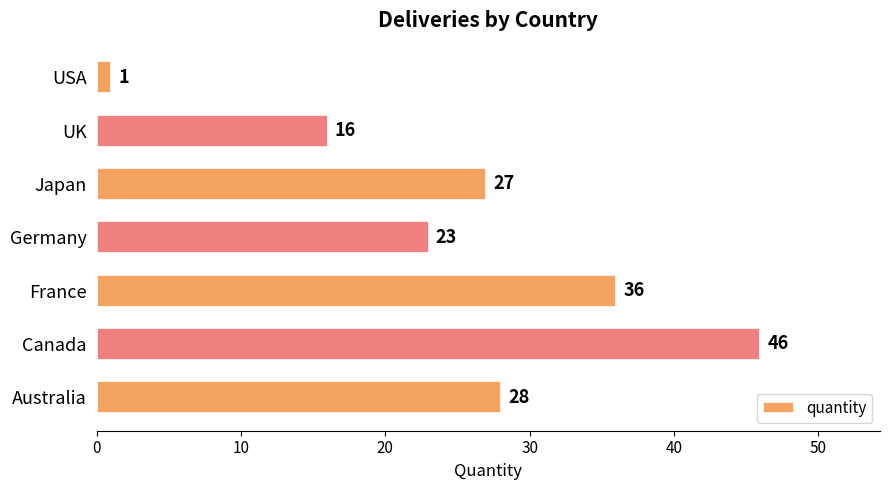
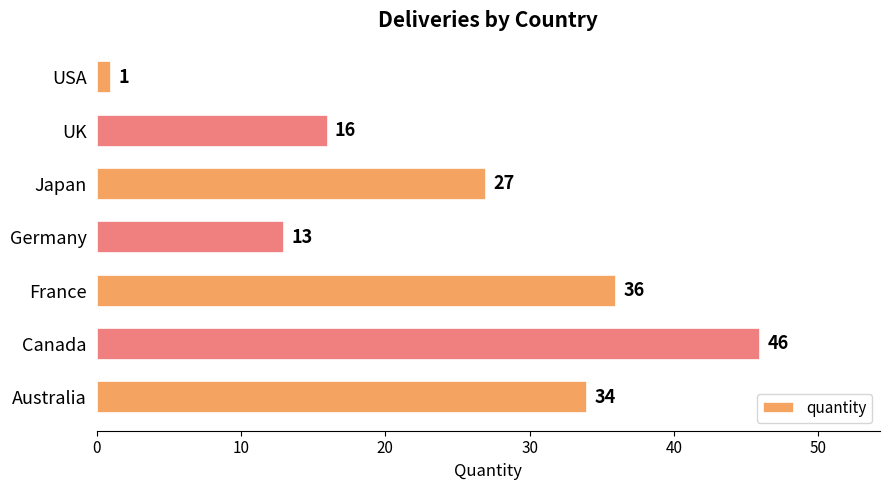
Germany: 23 -> 13
Australia: 28 -> 34
